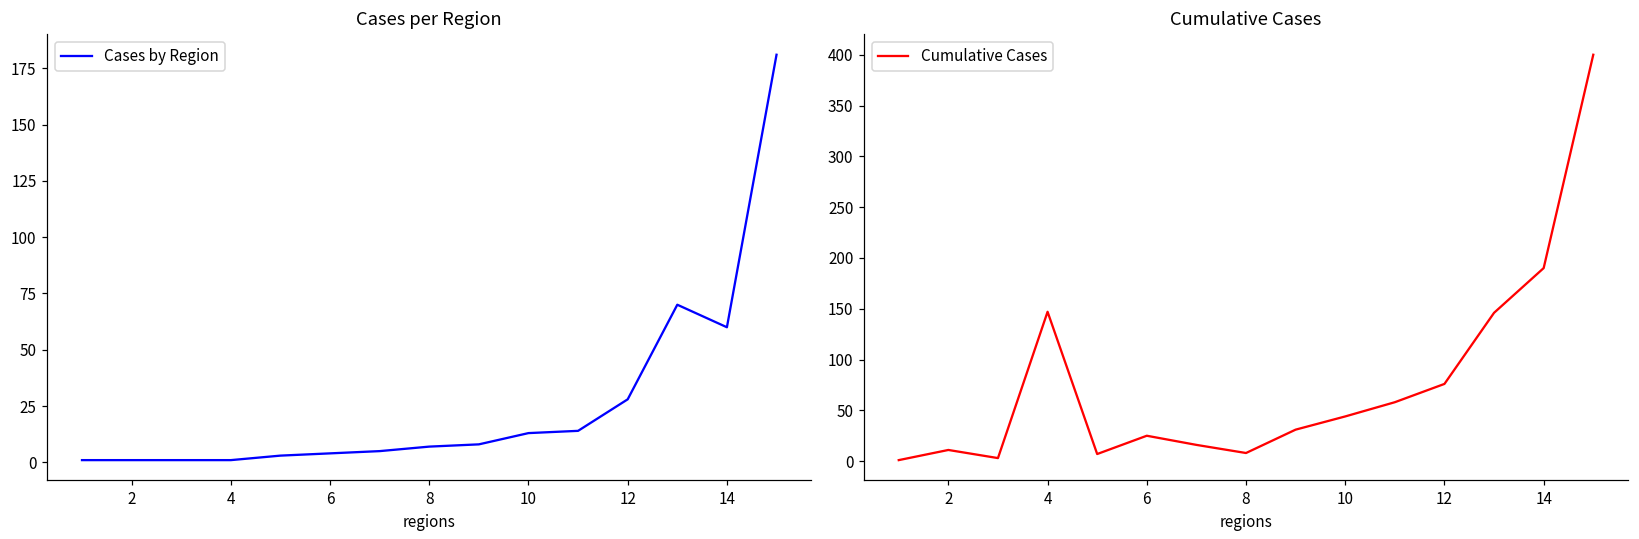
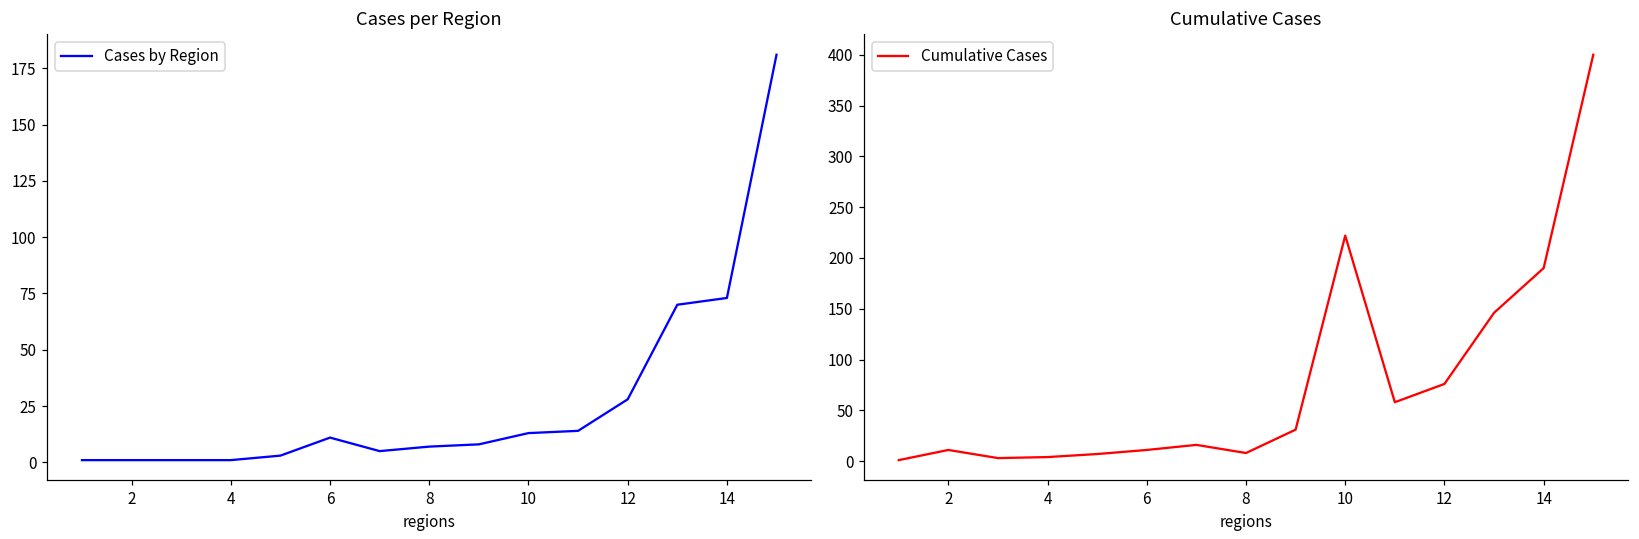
Cases per Region, 6: 4 -> 11
Cases per Region, 14: 60 -> 73
Cumulative Cases, 4: 150 -> 0
Cumulative Cases, 6: 30 -> 10
Cumulative Cases, 10: 40 -> 220
